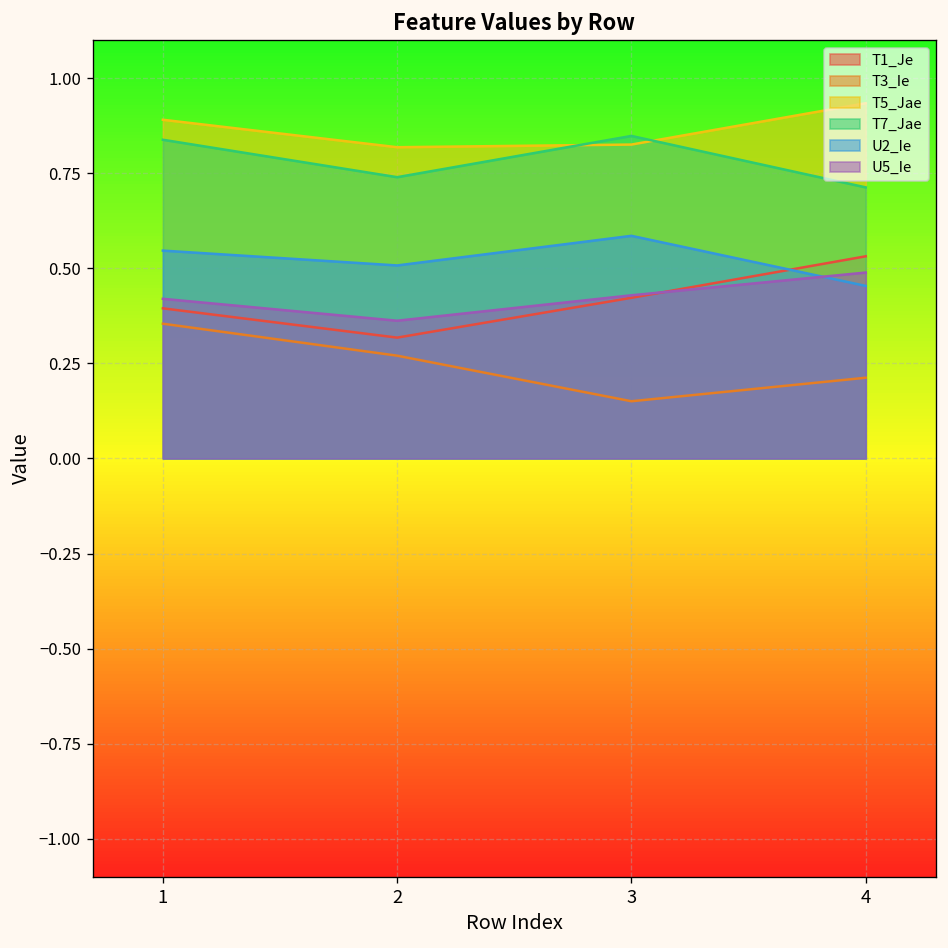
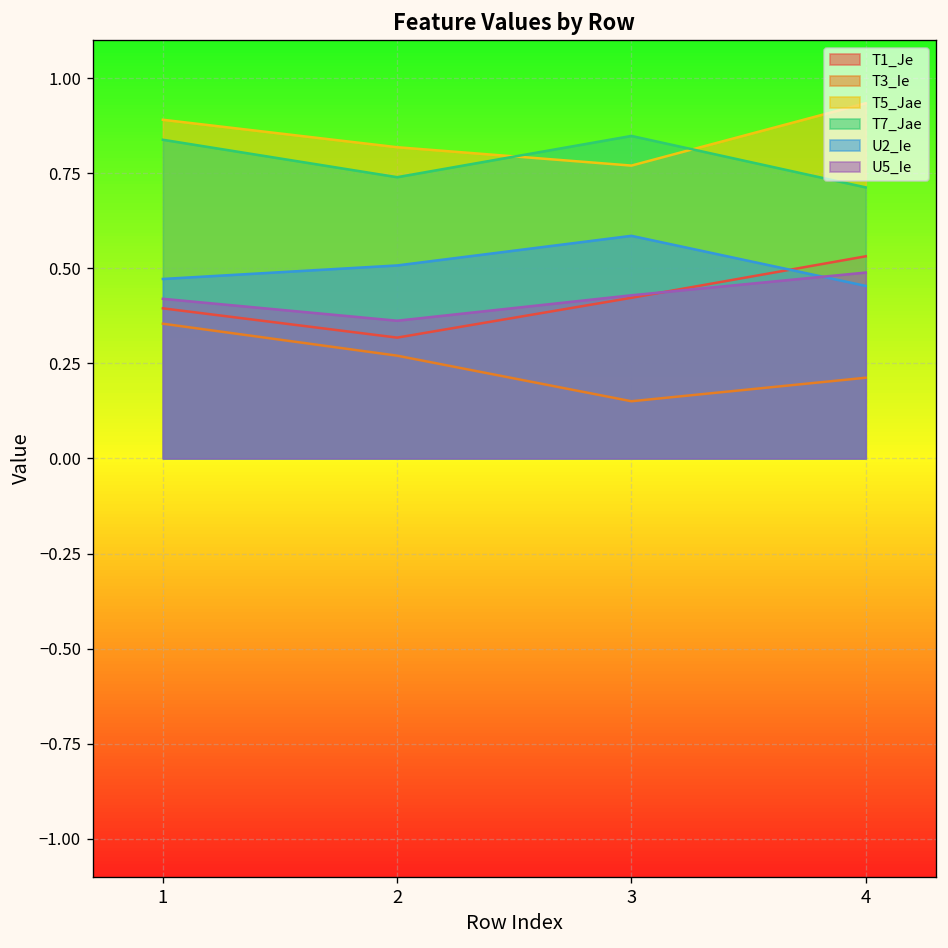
U2_Ie, 1: 0.55 -> 0.47
T5_Jae, 3: 0.83 -> 0.77
